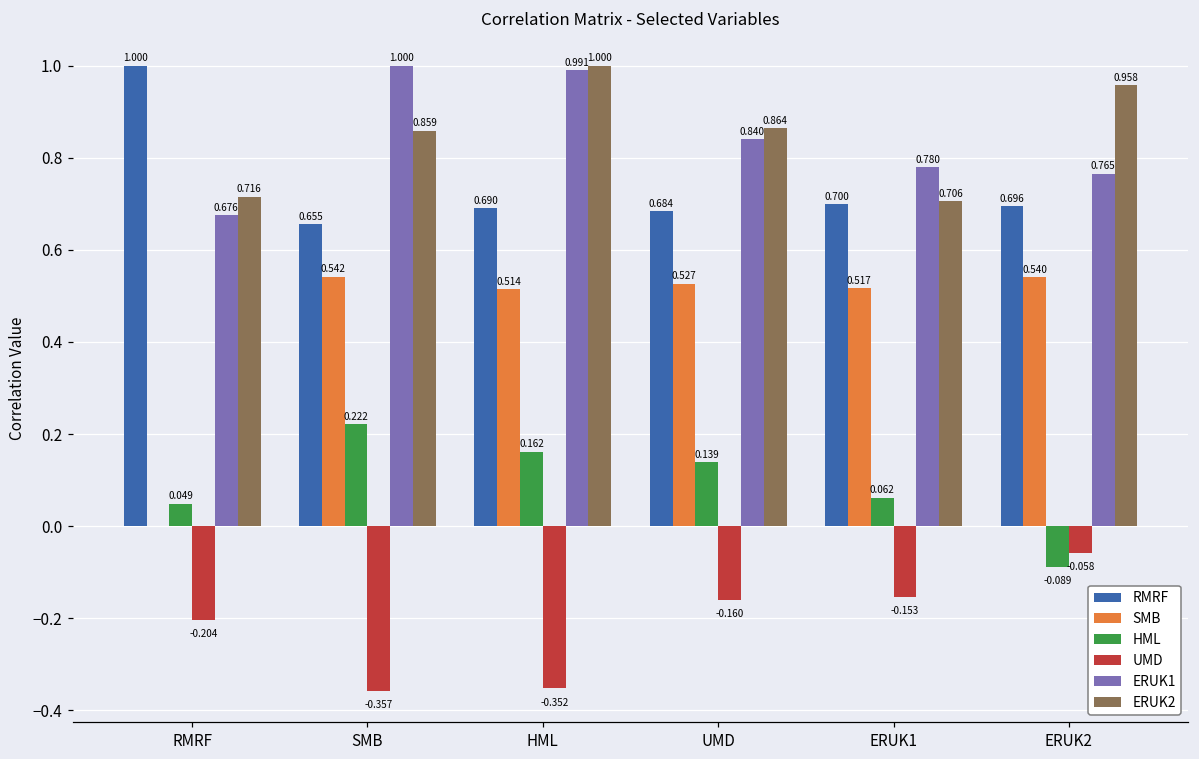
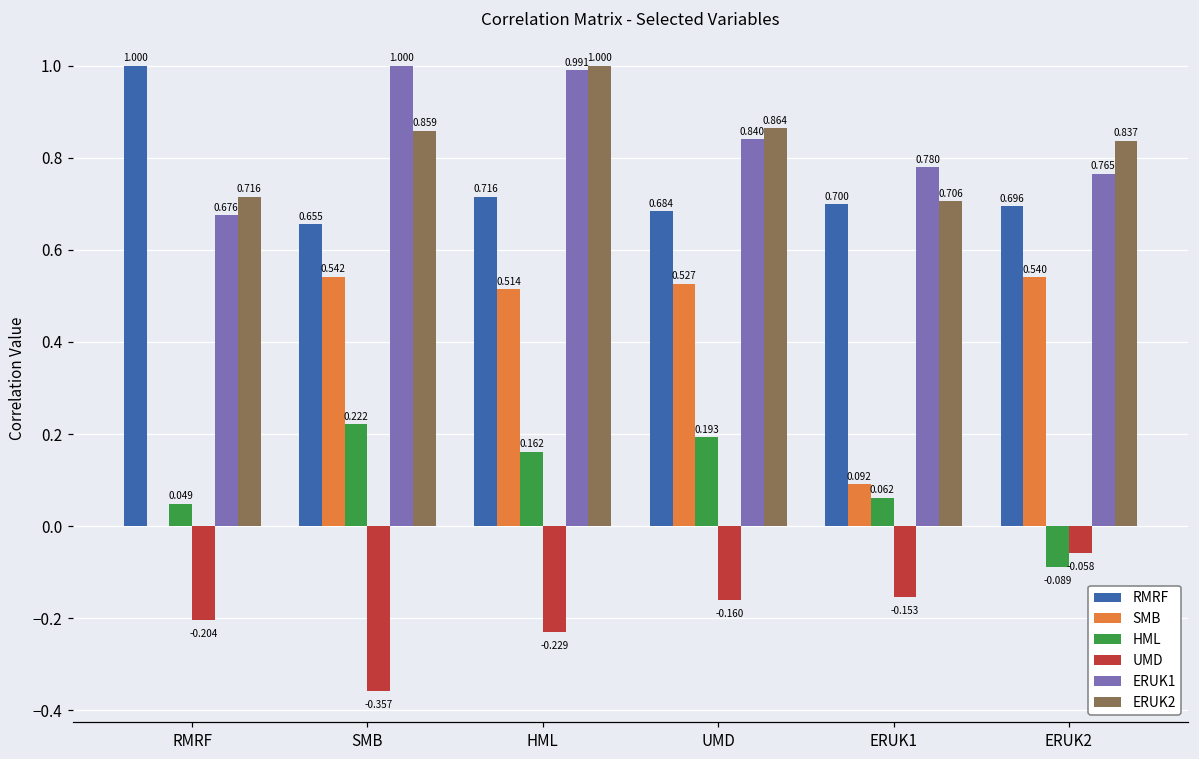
RMRF, HML: 0.690 -> 0.716
UMD, HML: -0.352 -> -0.229
HML, UMD: 0.139 -> 0.193
SMB, ERUK1: 0.517 -> 0.092
ERUK2, ERUK2: 0.958 -> 0.837
